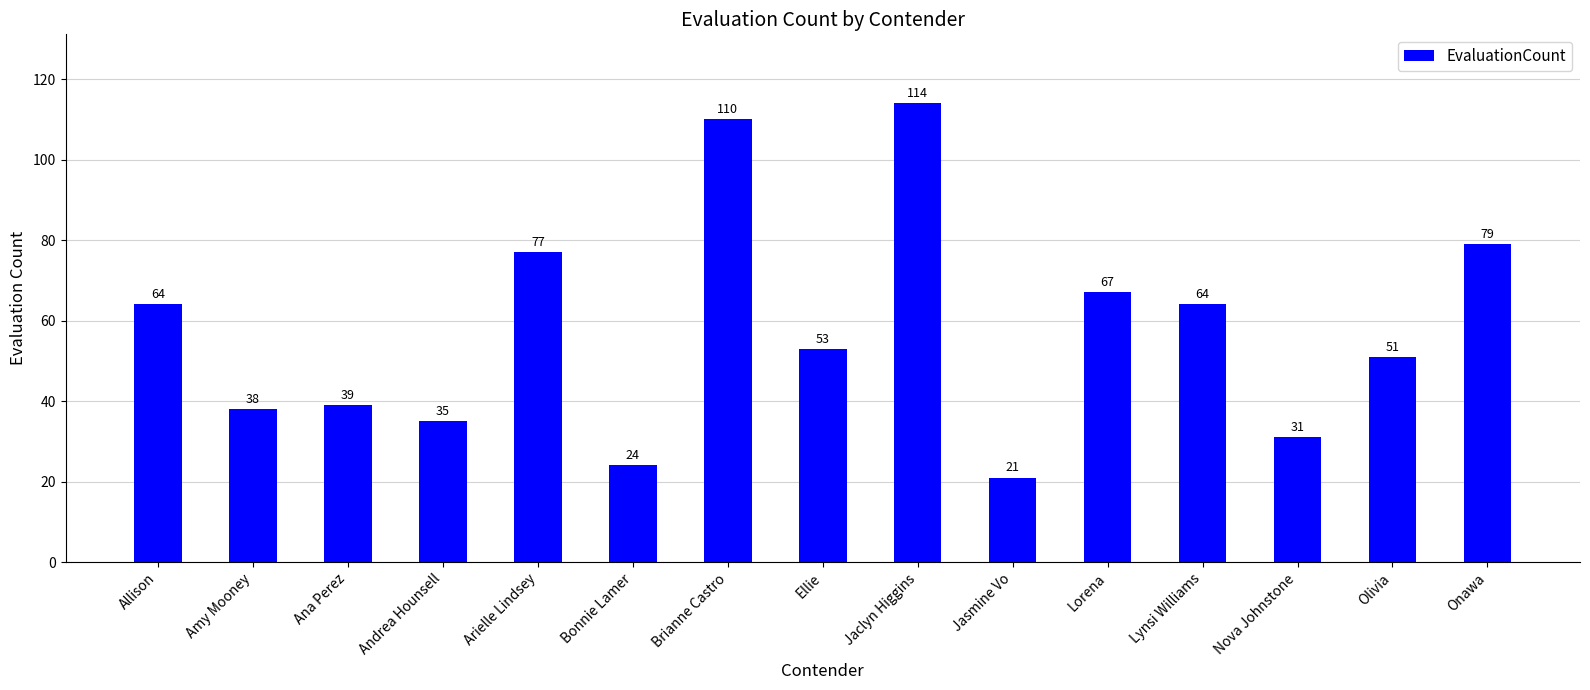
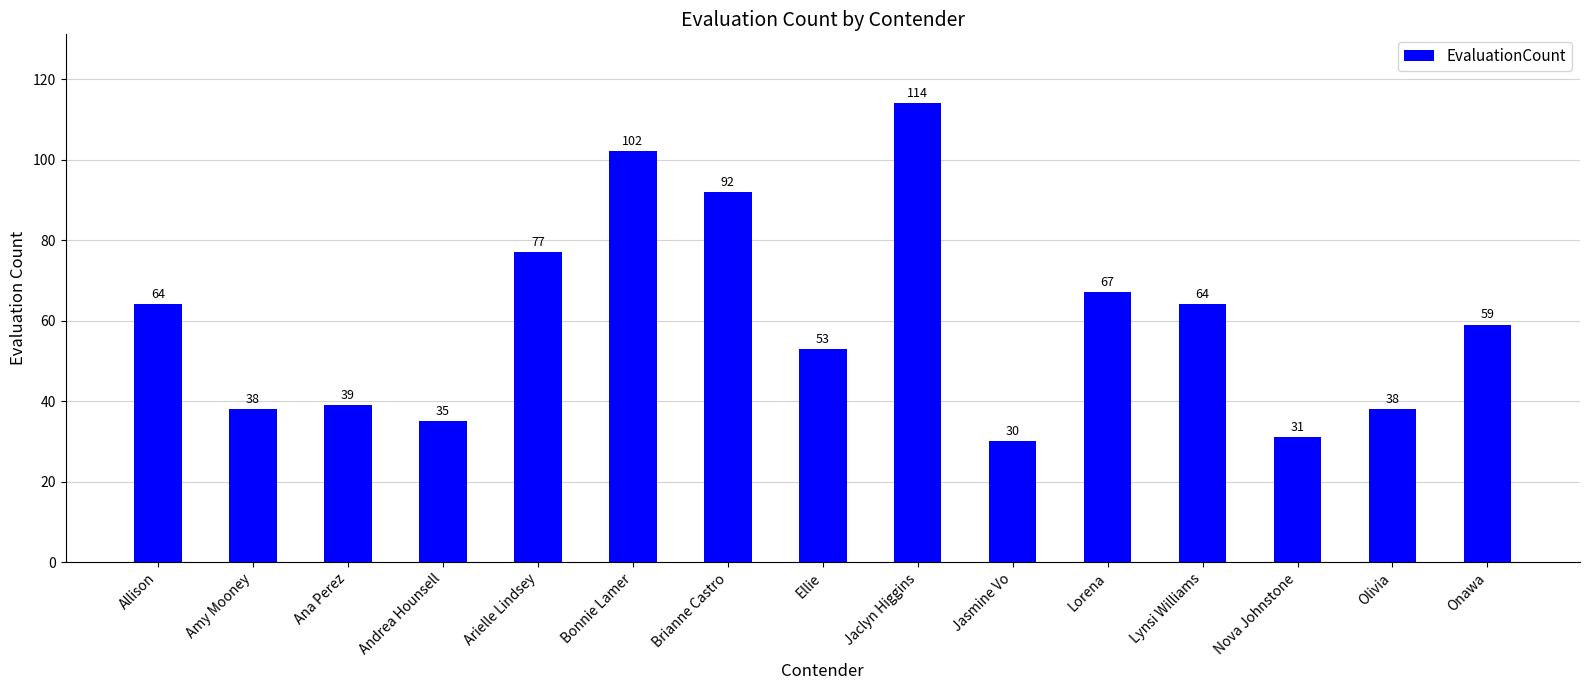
Bonnie Lamer: 24 -> 102
Brianne Castro: 110 -> 92
Jasmine Vo: 21 -> 30
Olivia: 51 -> 38
Onawa: 79 -> 59
